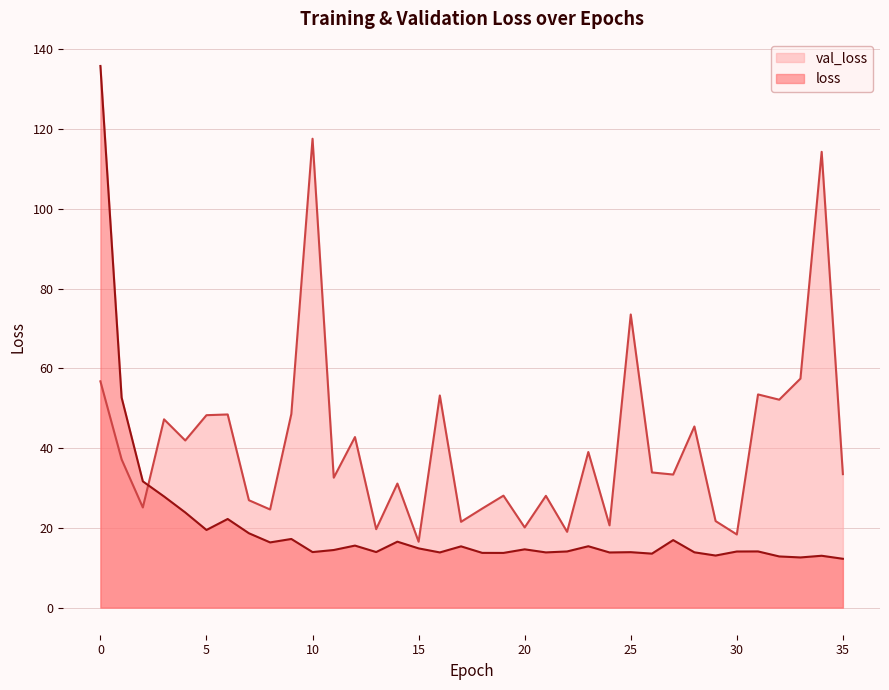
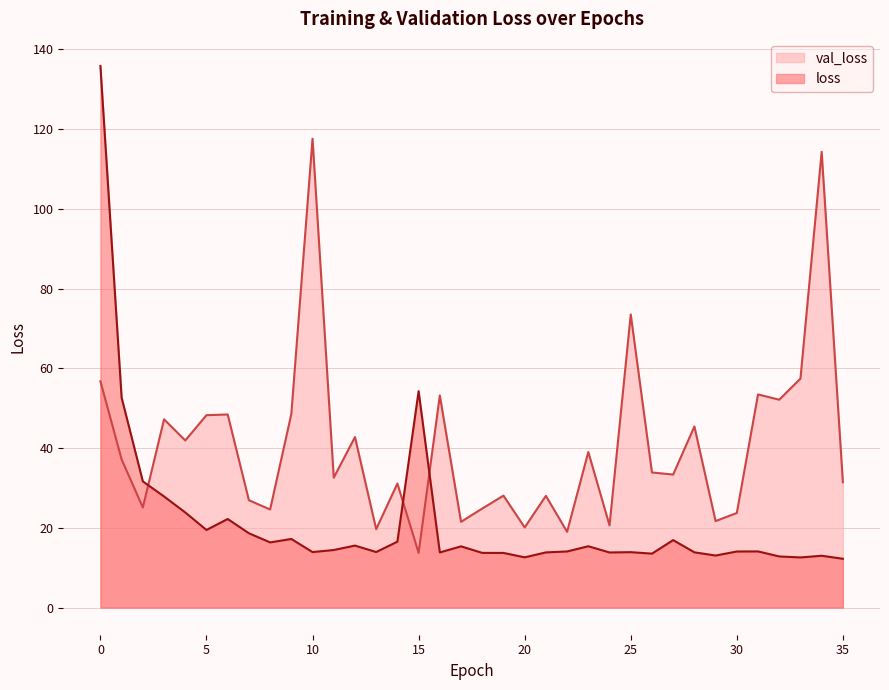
val_loss, 15: 17 -> 14
loss, 15: 15 -> 54
loss, 20: 15 -> 13
val_loss, 30: 18 -> 24
val_loss, 35: 33 -> 31
